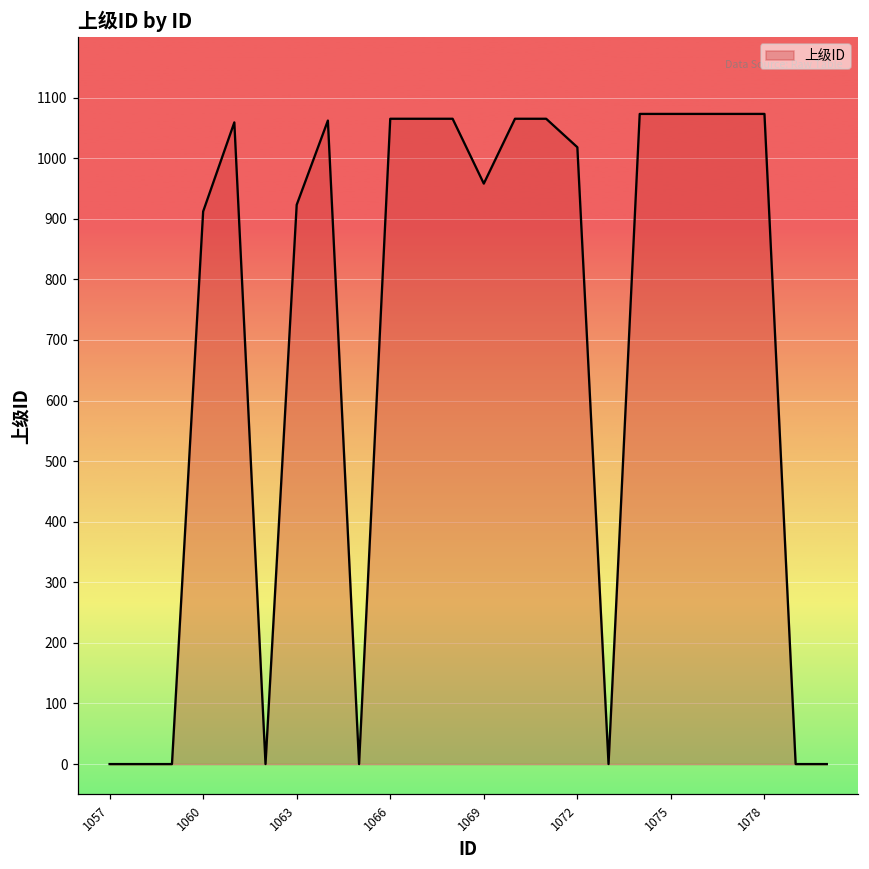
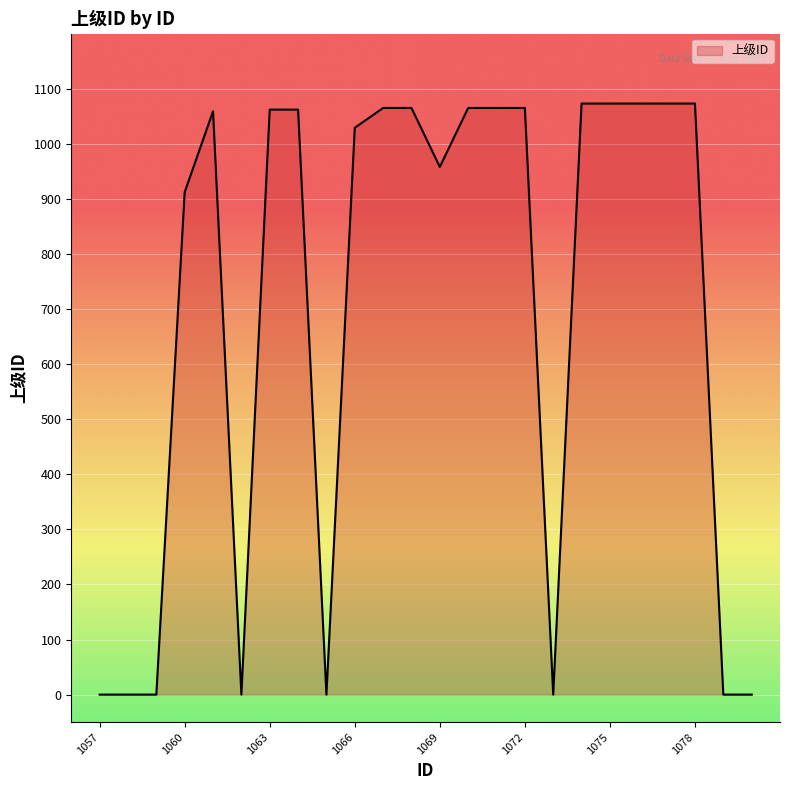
1063: 920 -> 1060
1066: 1070 -> 1030
1072: 1020 -> 1070
